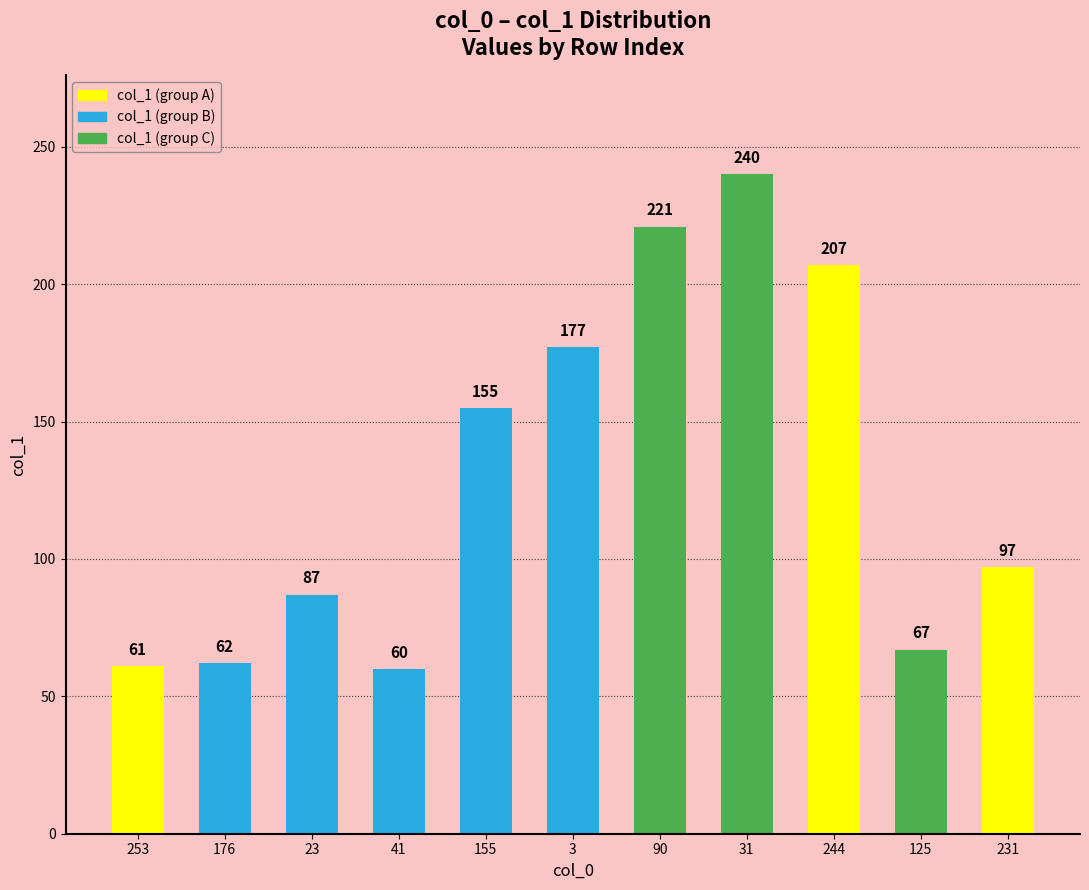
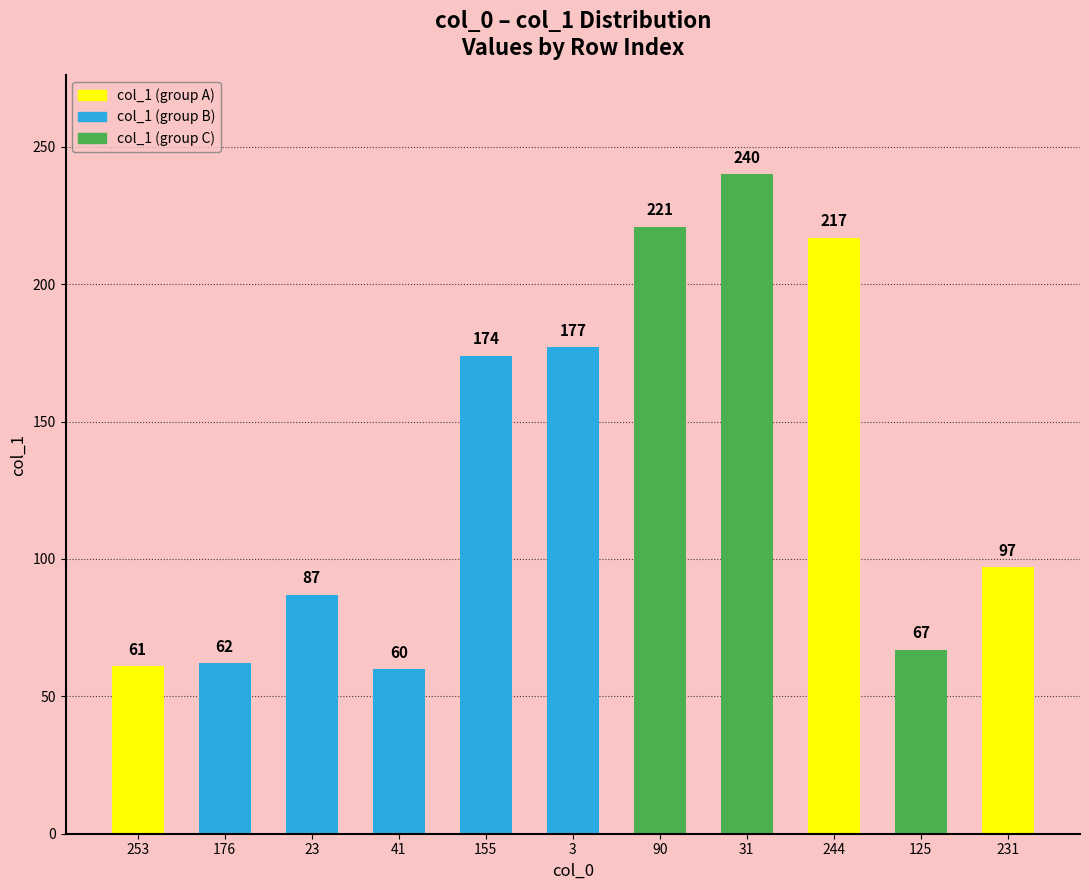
155: 155 -> 174
244: 207 -> 217
